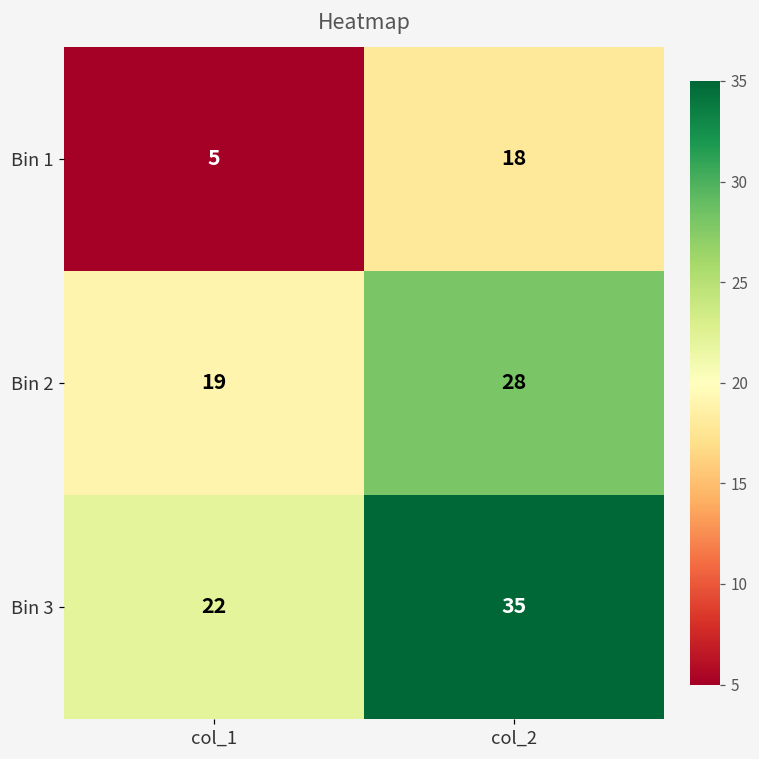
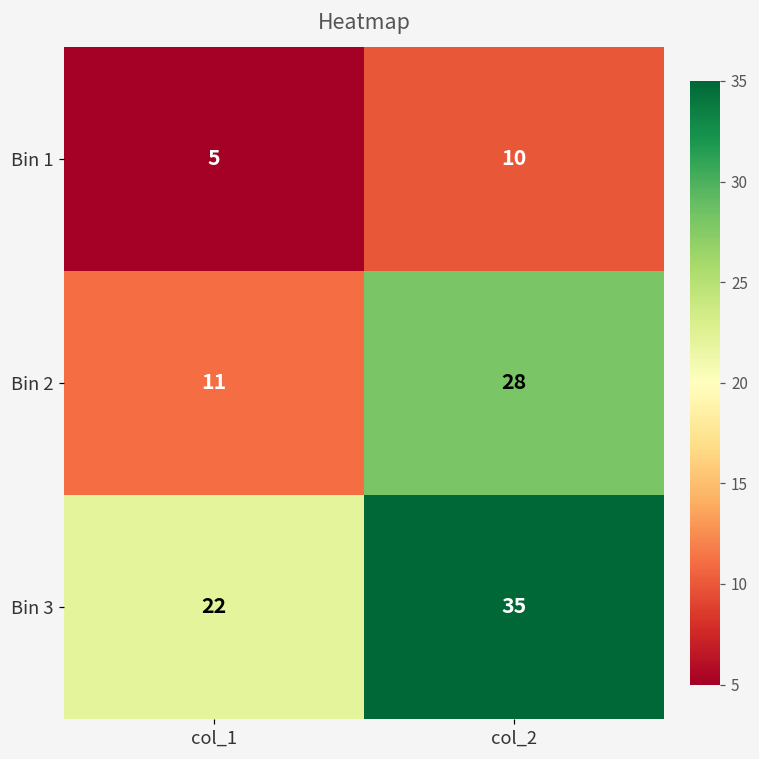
Bin 1, col_2: 18 -> 10
Bin 2, col_1: 19 -> 11
